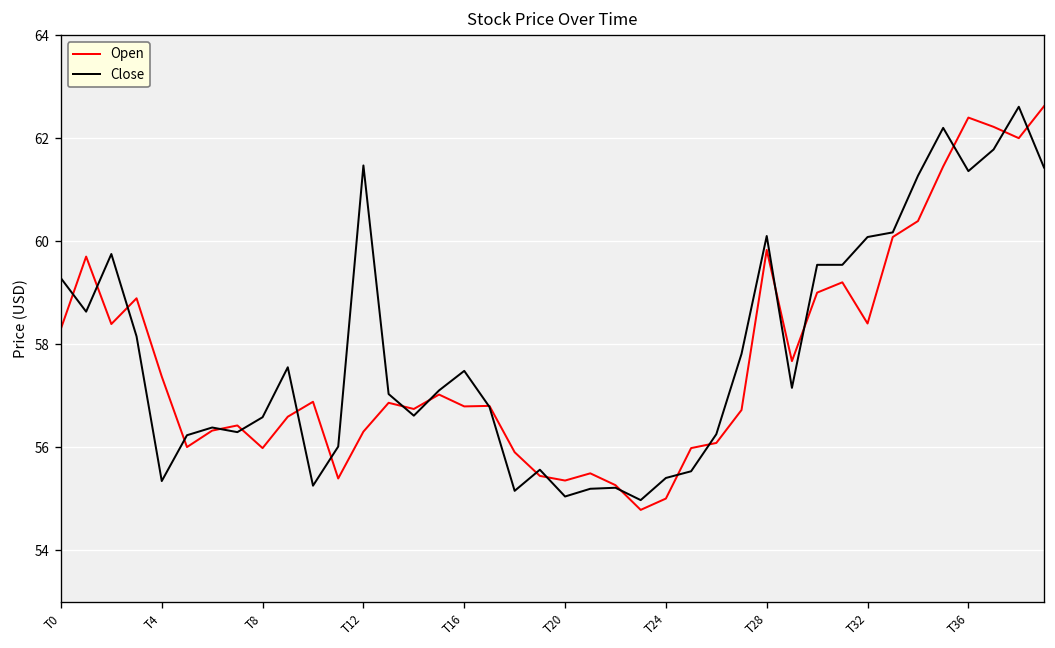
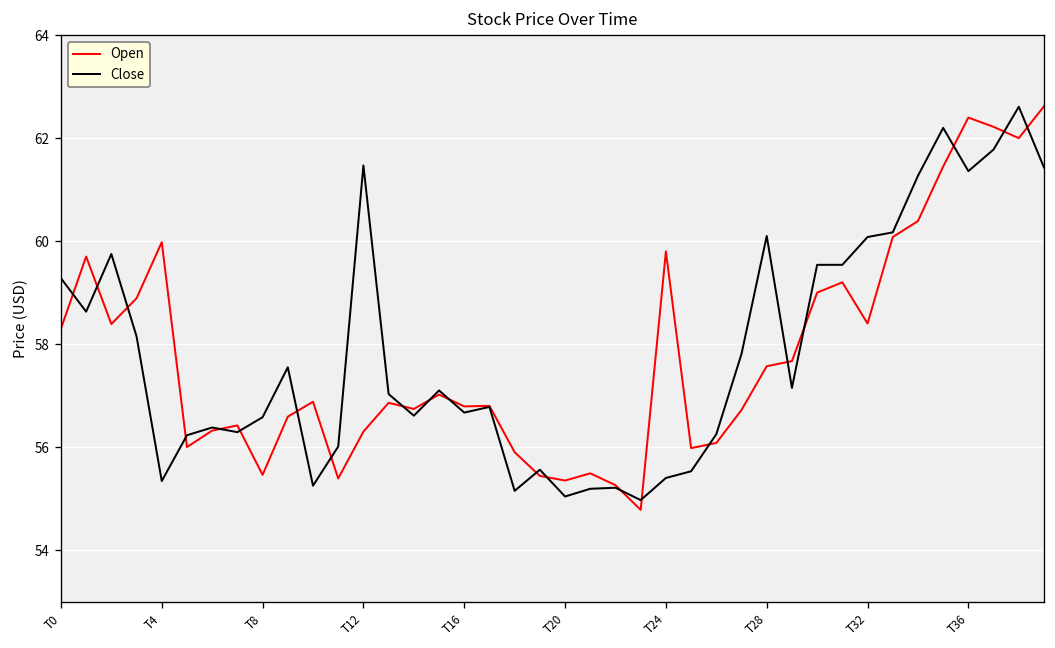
Open, T4: 57.4 -> 60.0
Open, T8: 56.0 -> 55.5
Close, T16: 57.5 -> 56.7
Open, T24: 55.0 -> 59.8
Open, T28: 59.8 -> 57.6
